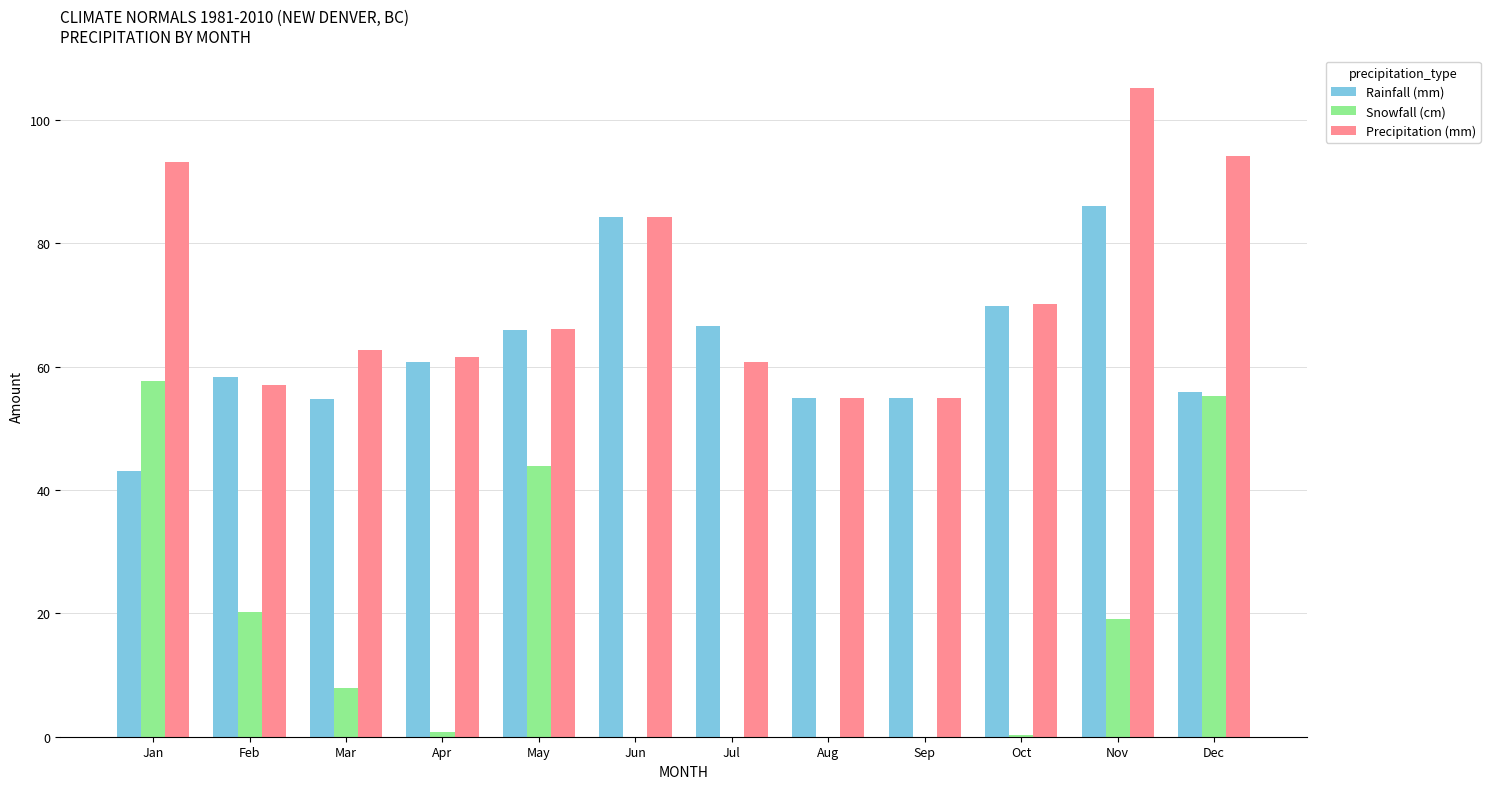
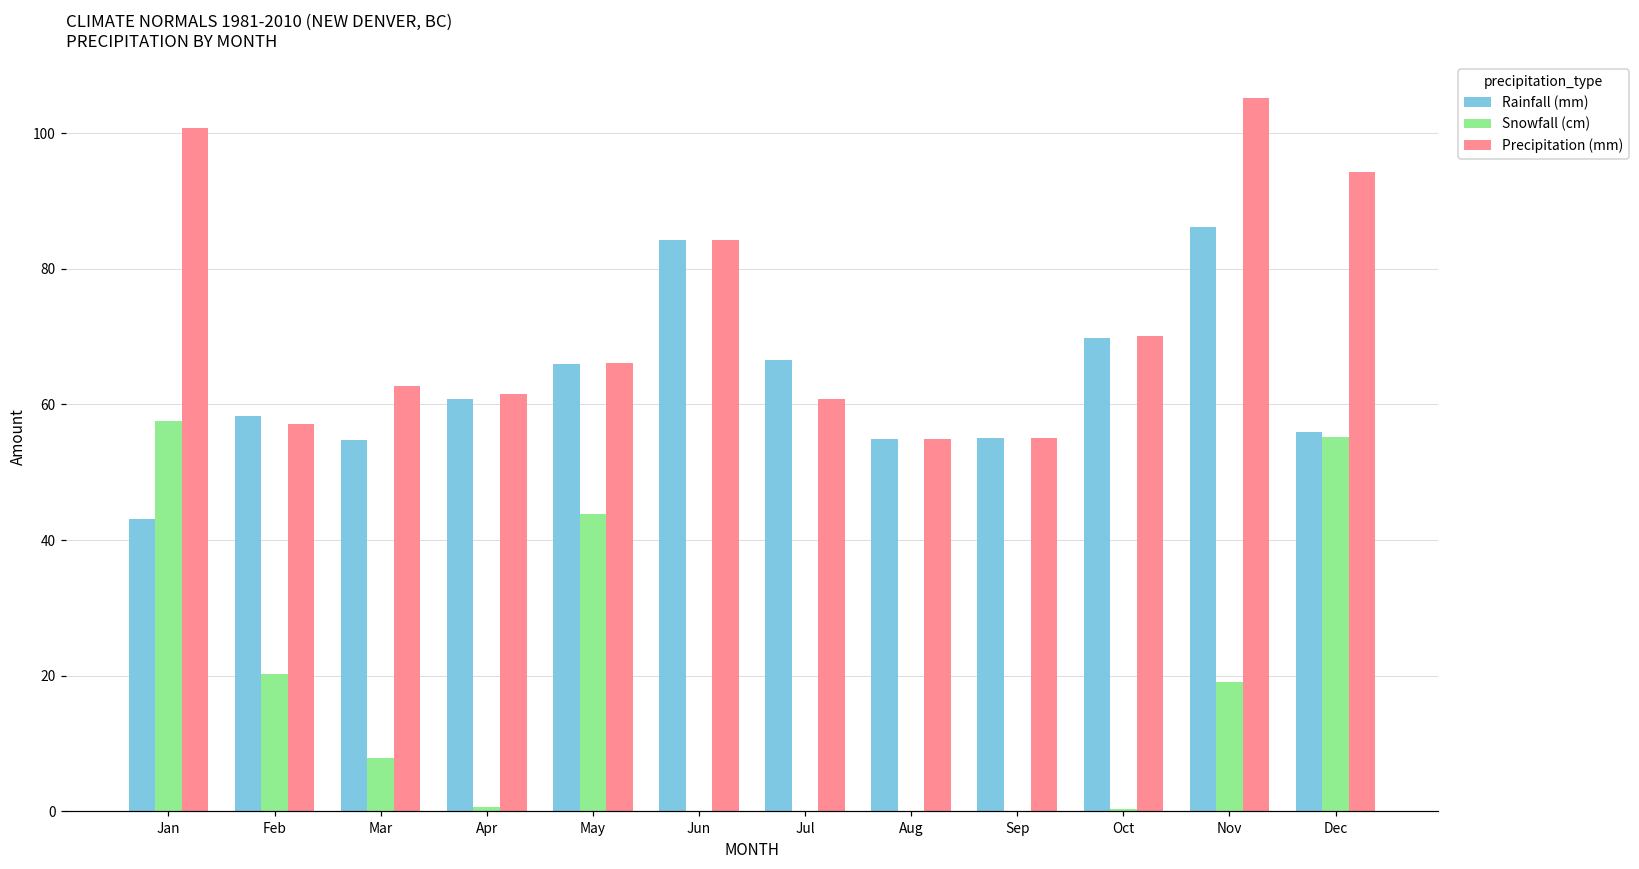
Precipitation (mm), Jan: 93 -> 101
